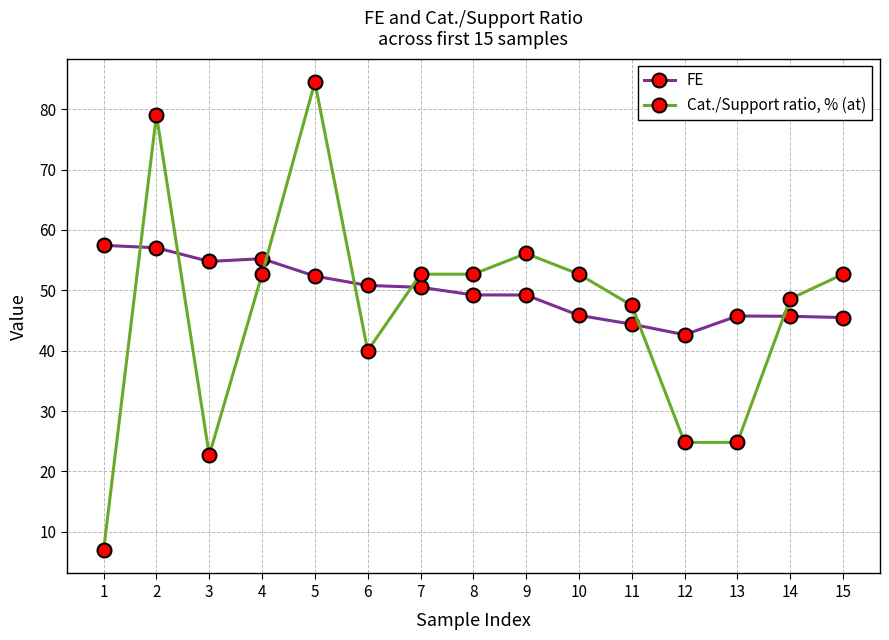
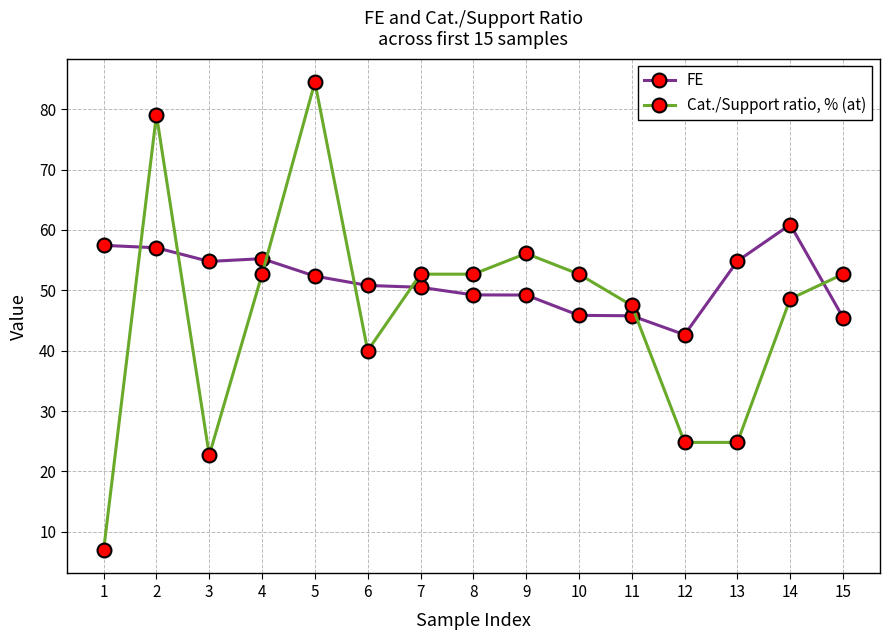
FE, 11: 44 -> 46
FE, 13: 46 -> 55
FE, 14: 46 -> 61
